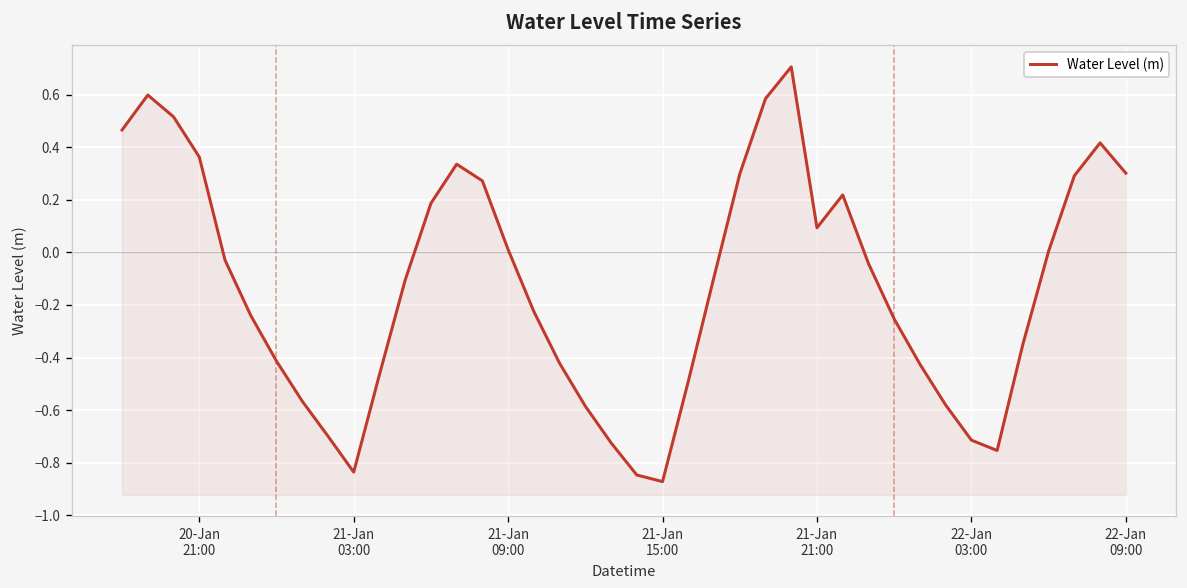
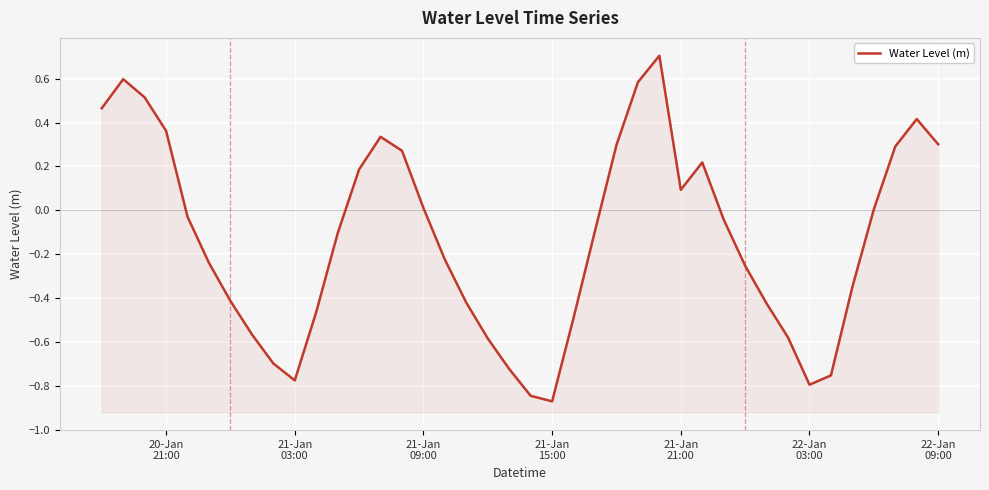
21-Jan 03:00: -0.84 -> -0.78
22-Jan 03:00: -0.71 -> -0.80
